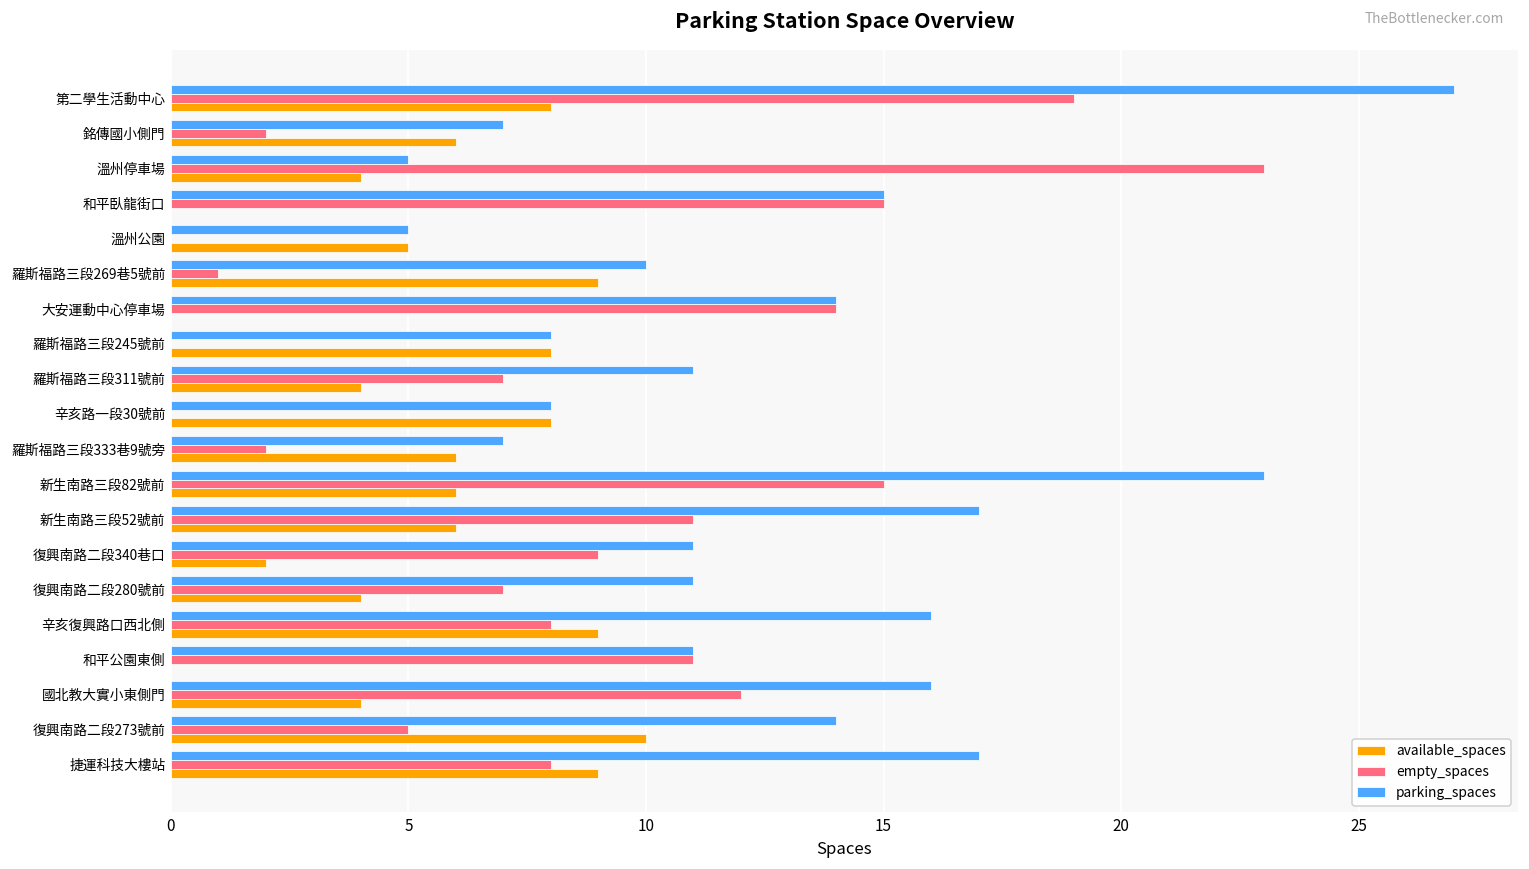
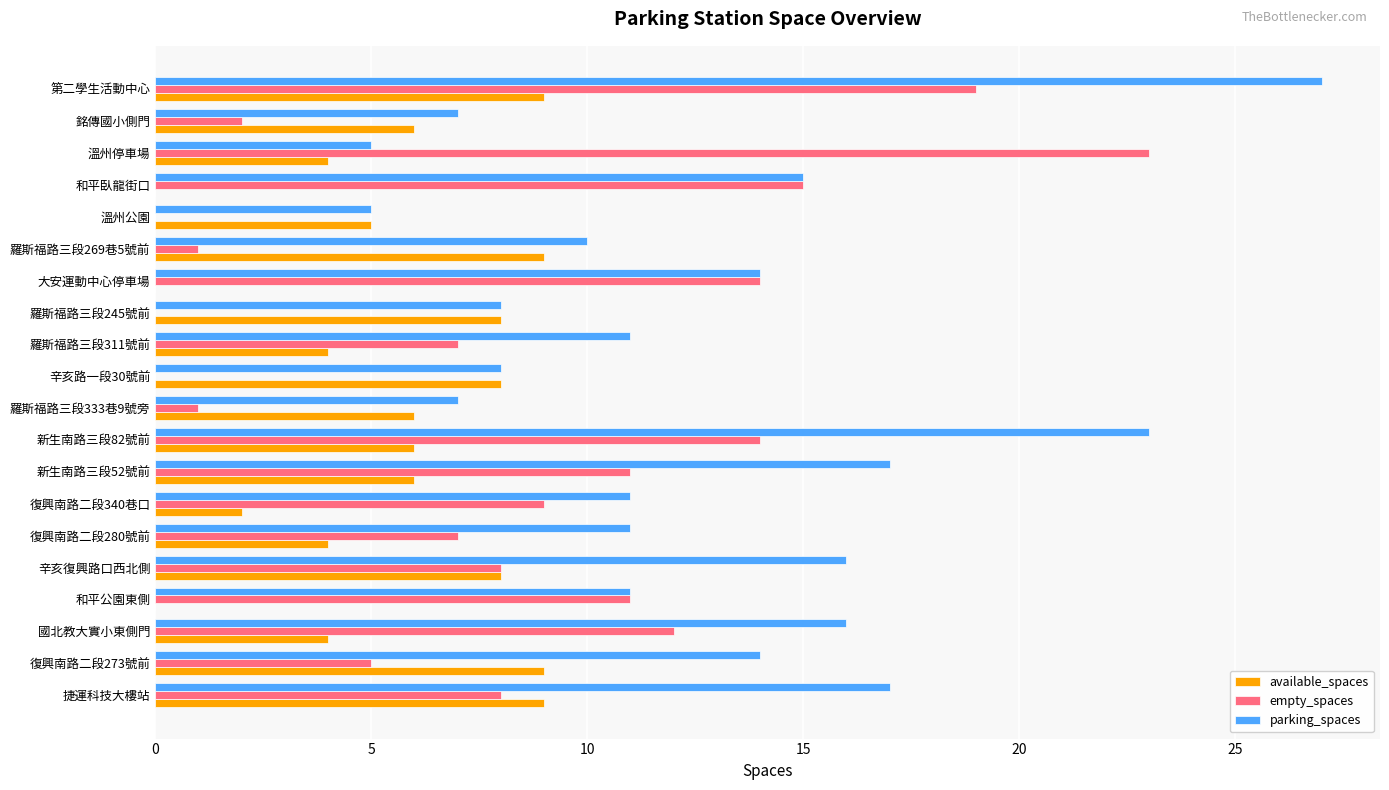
available_spaces, 第二學生活動中心: 8 -> 9
empty_spaces, 羅斯福路三段333巷9號旁: 2 -> 1
empty_spaces, 新生南路三段82號前: 15 -> 14
available_spaces, 辛亥復興路口西北側: 9 -> 8
available_spaces, 復興南路二段273號前: 10 -> 9
